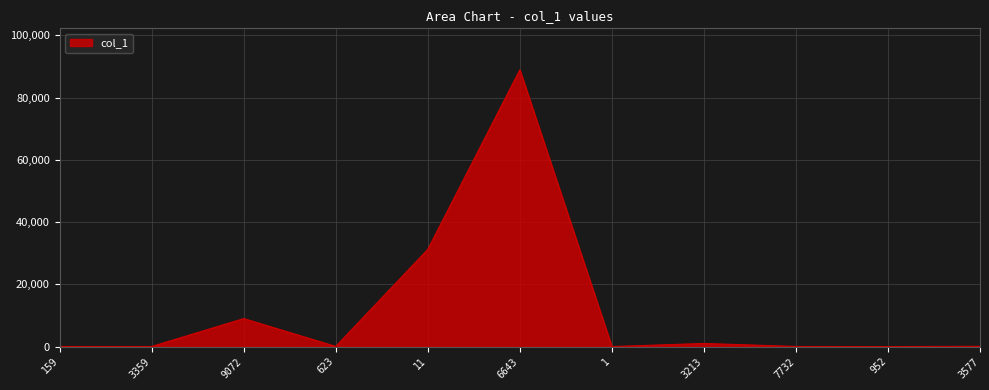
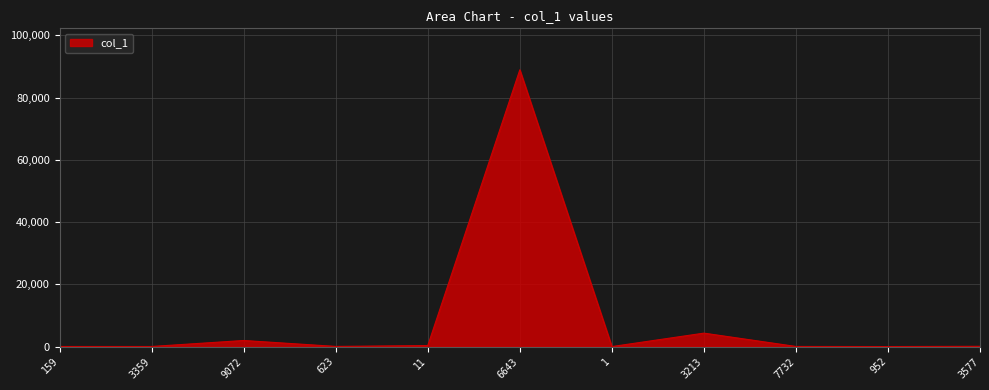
9072: 9,000 -> 2,000
11: 31,000 -> 0
3213: 1,000 -> 4,000
